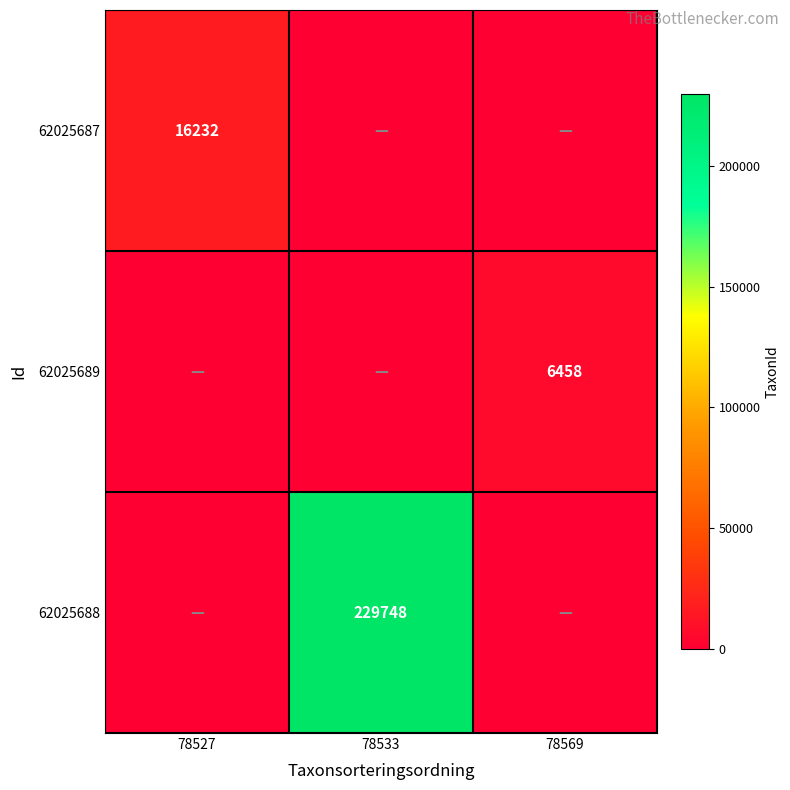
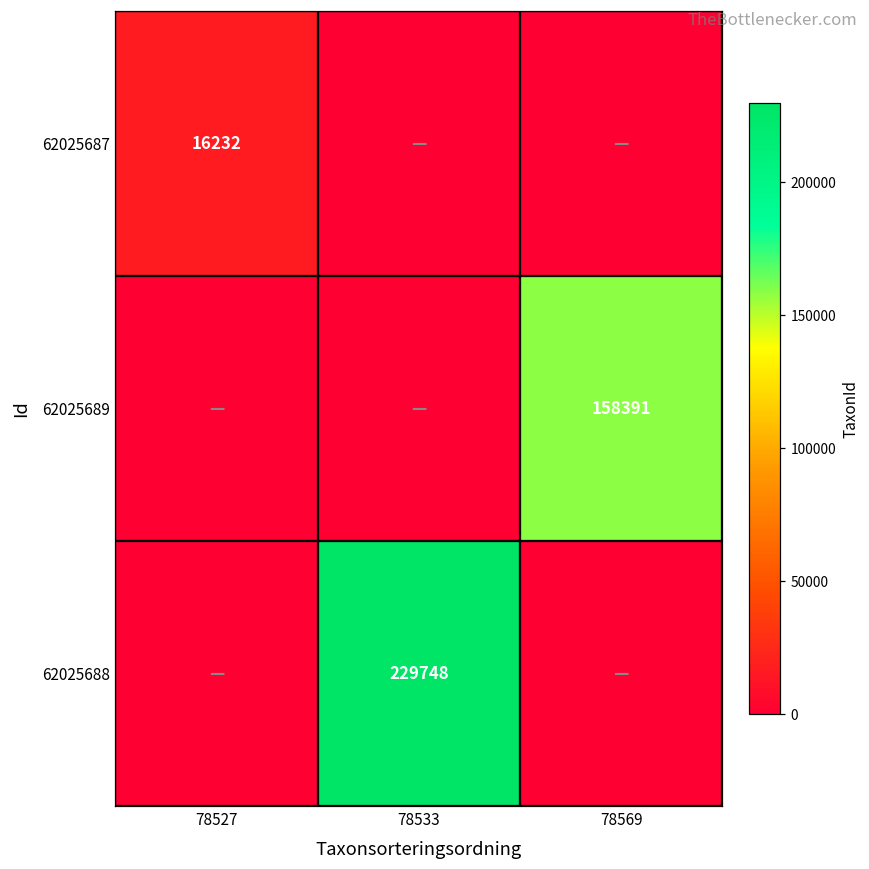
62025689, 78569: 6458 -> 158391
